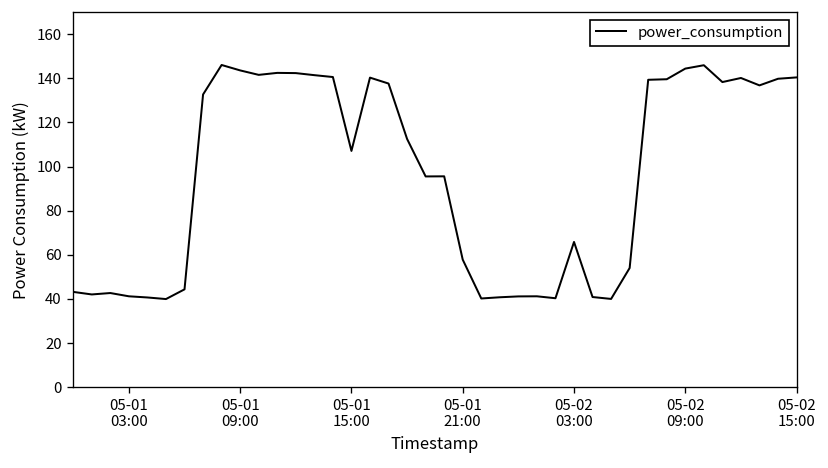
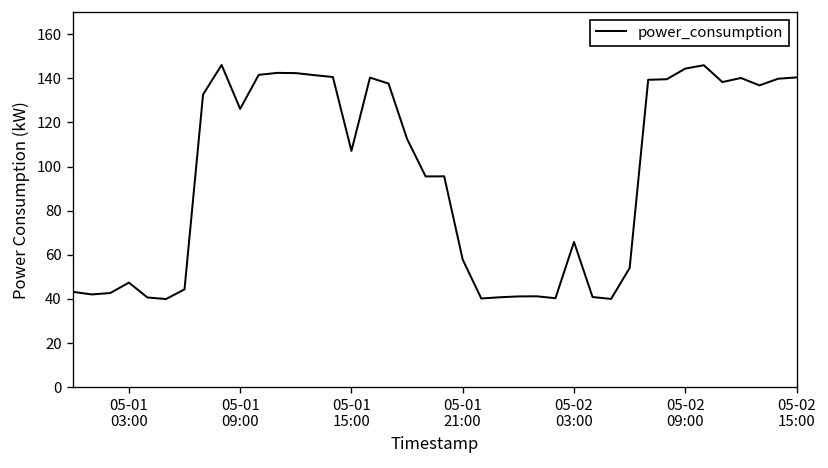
05-01 03:00: 41 -> 47
05-01 09:00: 144 -> 126
